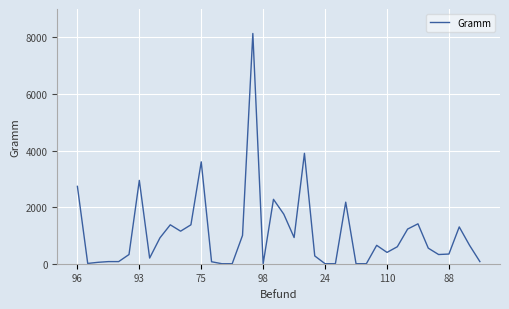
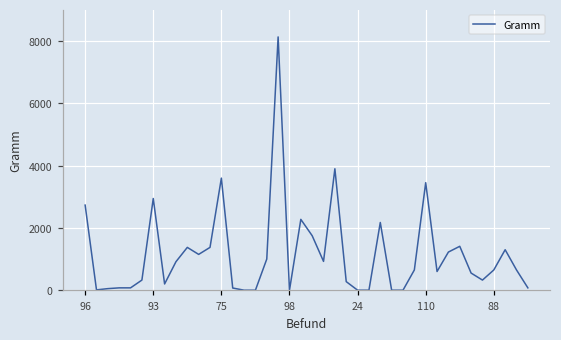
110: 400 -> 3500
88: 300 -> 700
